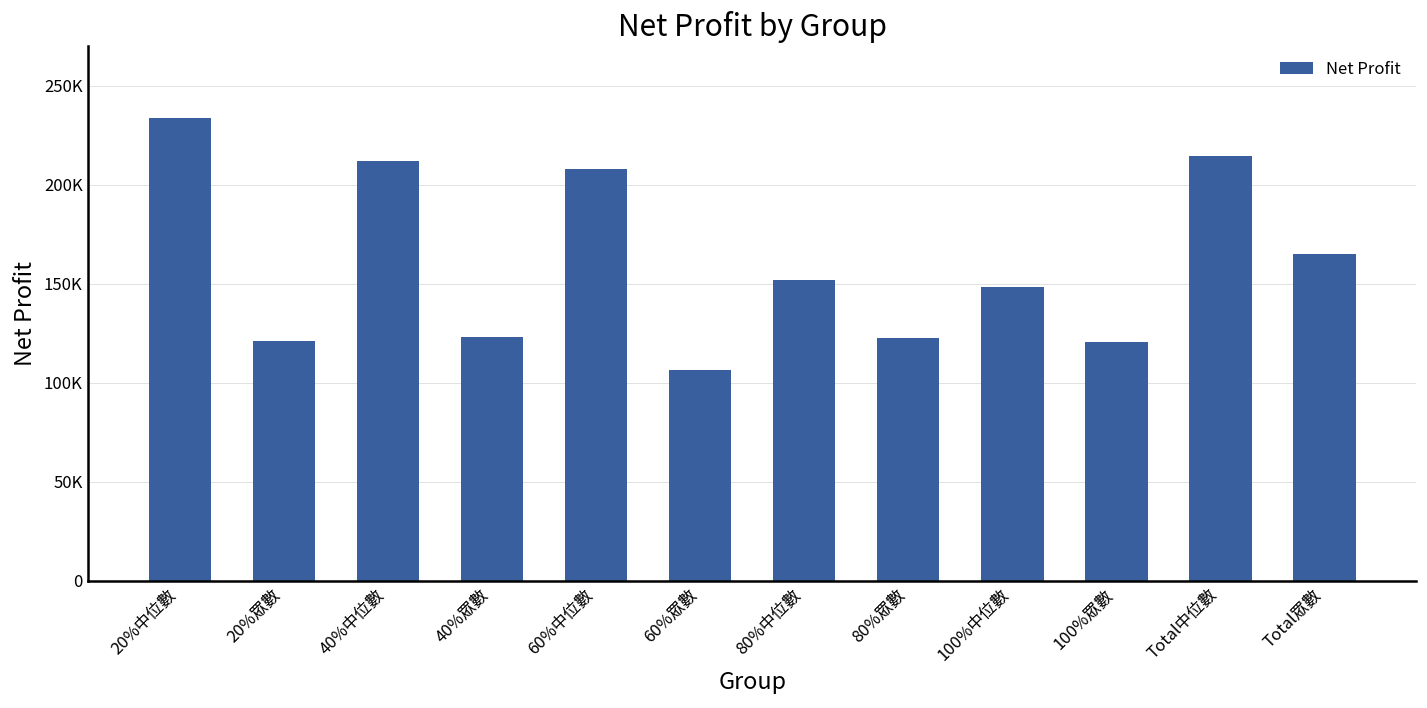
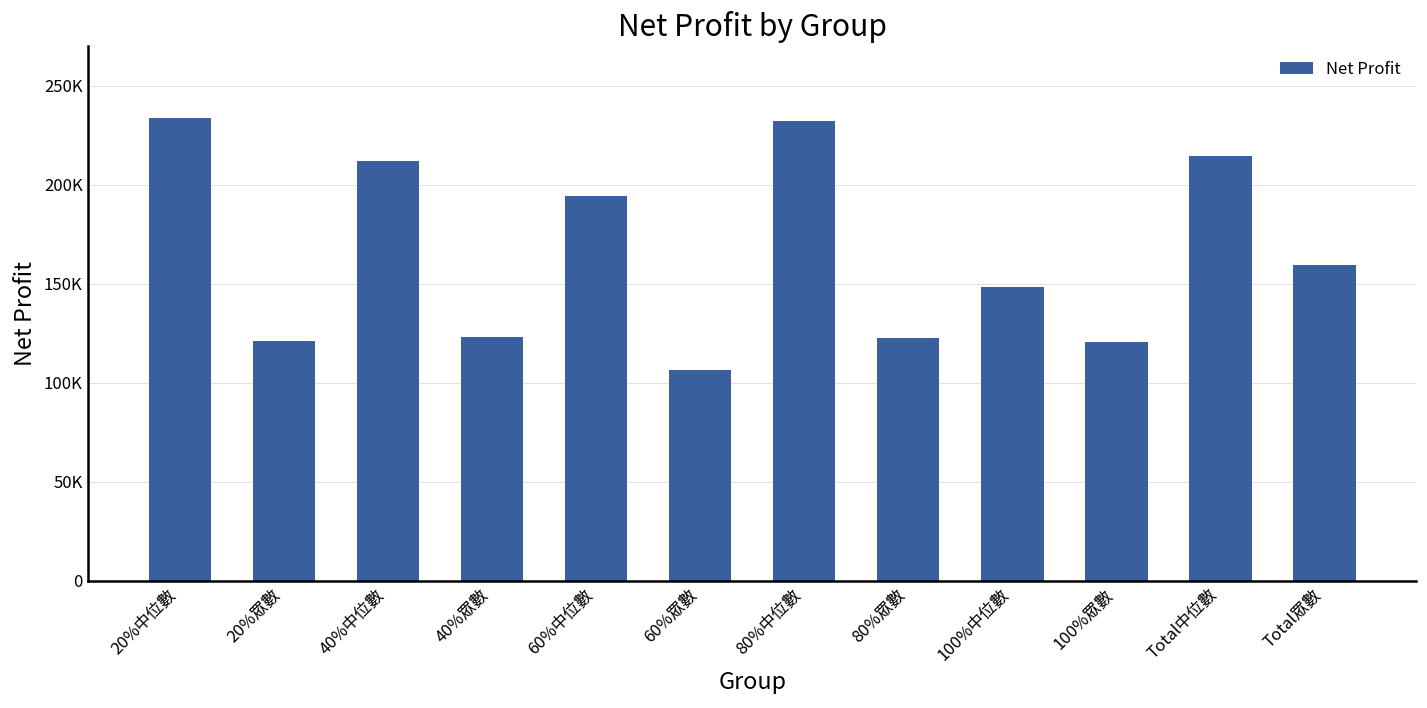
60%中位數: 208000 -> 194000
80%中位數: 152000 -> 232000
Total眾數: 165000 -> 159000
